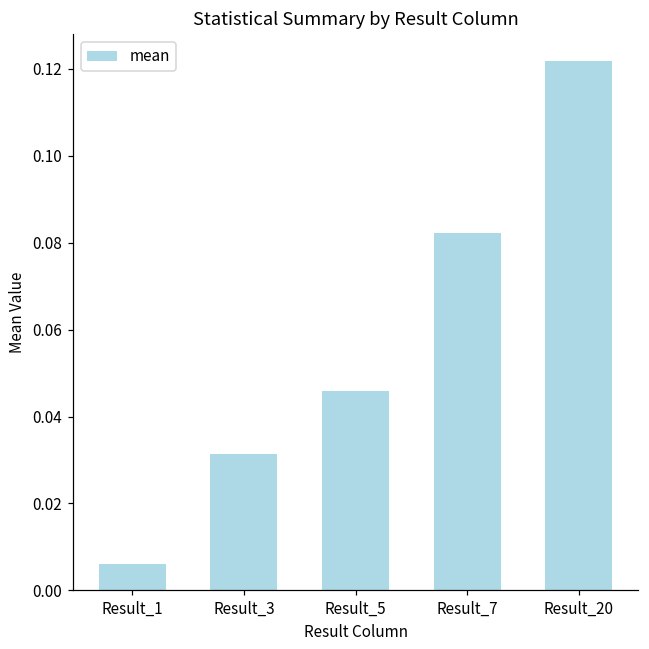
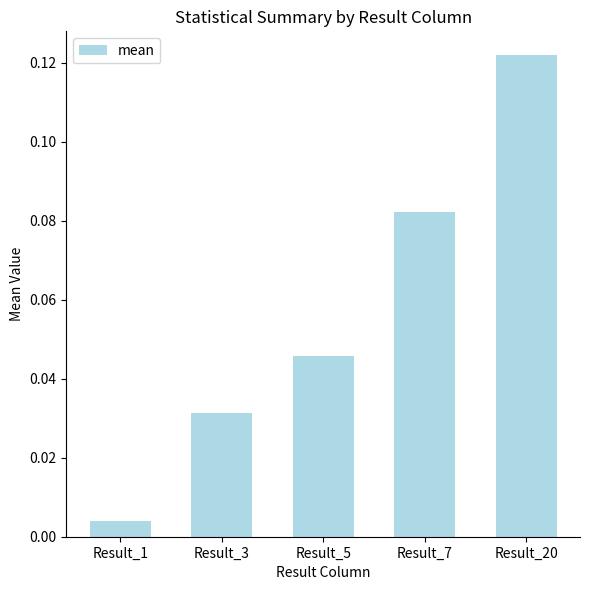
Result_1: 0.006 -> 0.004
